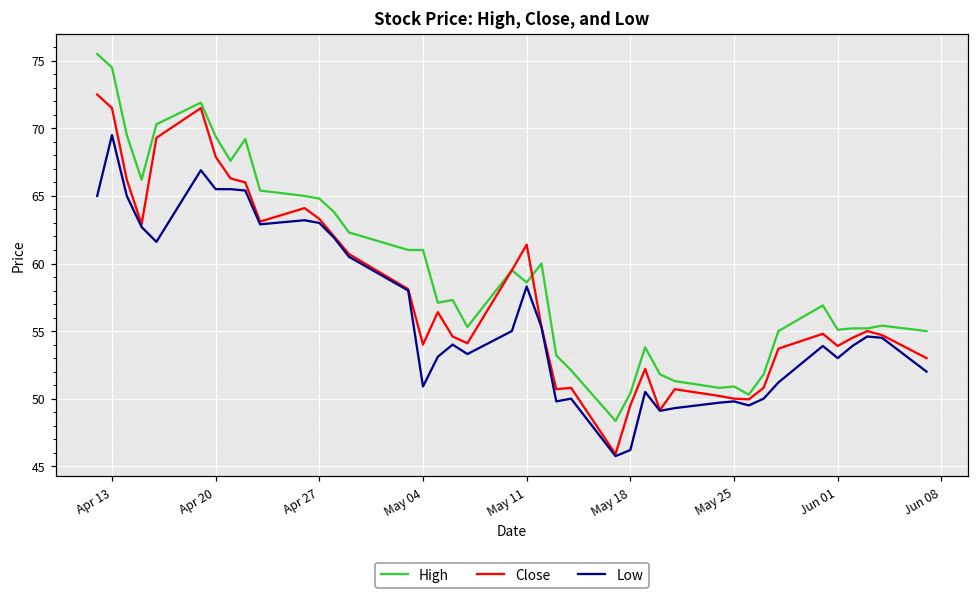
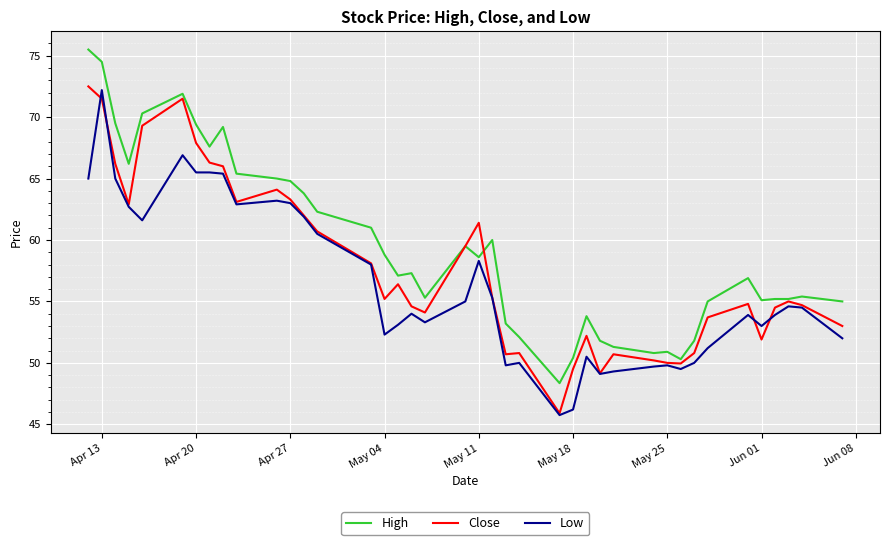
Low, Apr 13: 69.5 -> 72.2
High, May 04: 61.0 -> 58.8
Close, May 04: 54.0 -> 55.2
Low, May 04: 50.9 -> 52.3
Close, Jun 01: 53.9 -> 51.9
